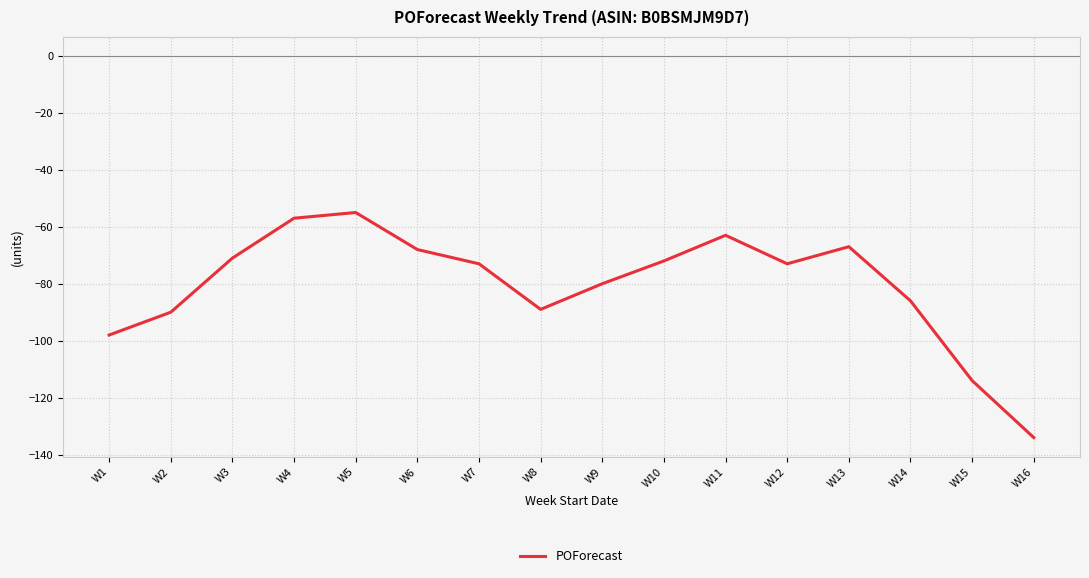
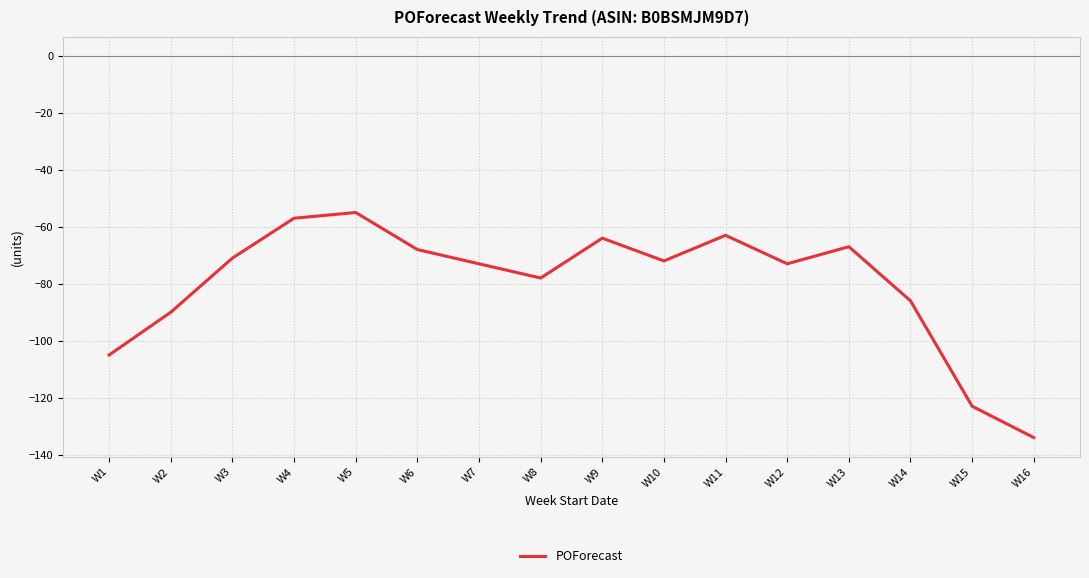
W1: -98 -> -105
W8: -89 -> -78
W9: -80 -> -64
W15: -114 -> -123
